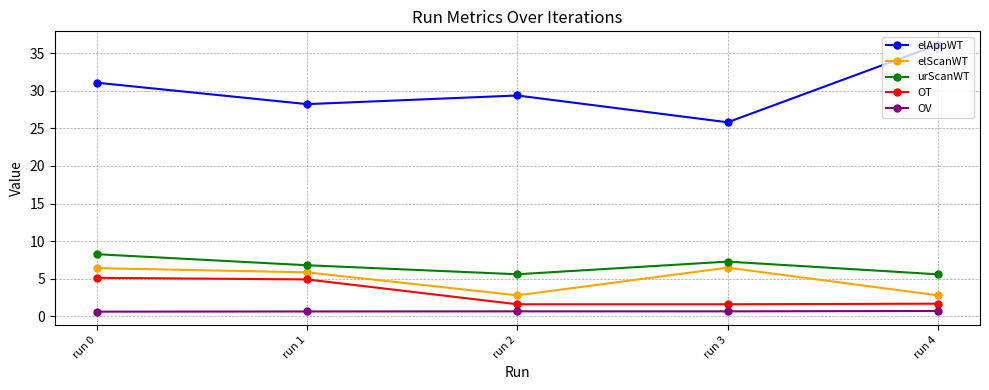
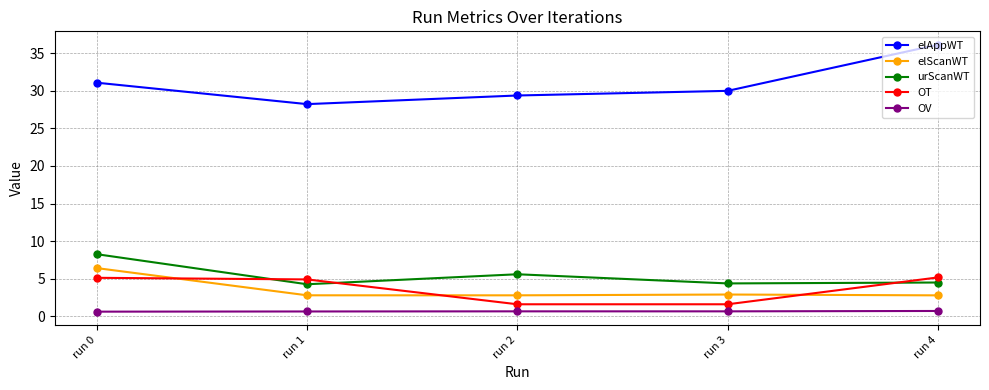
elScanWT, run 1: 6 -> 3
urScanWT, run 1: 7 -> 4
elAppWT, run 3: 26 -> 30
elScanWT, run 3: 6 -> 3
urScanWT, run 3: 7 -> 4
urScanWT, run 4: 6 -> 4
OT, run 4: 2 -> 5
